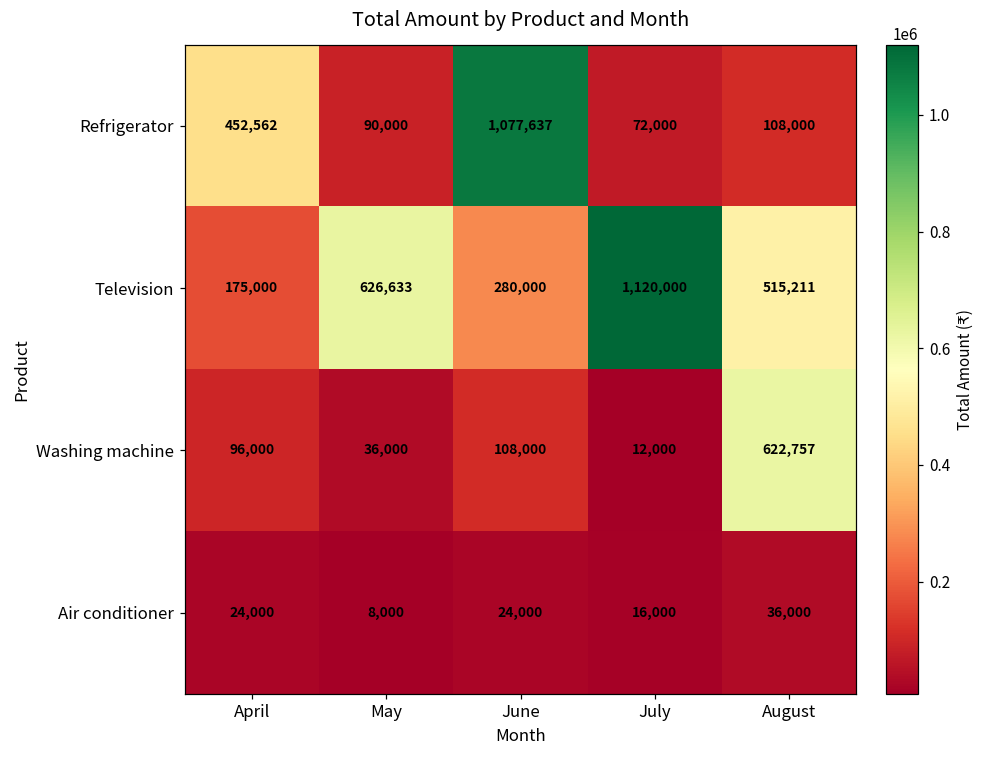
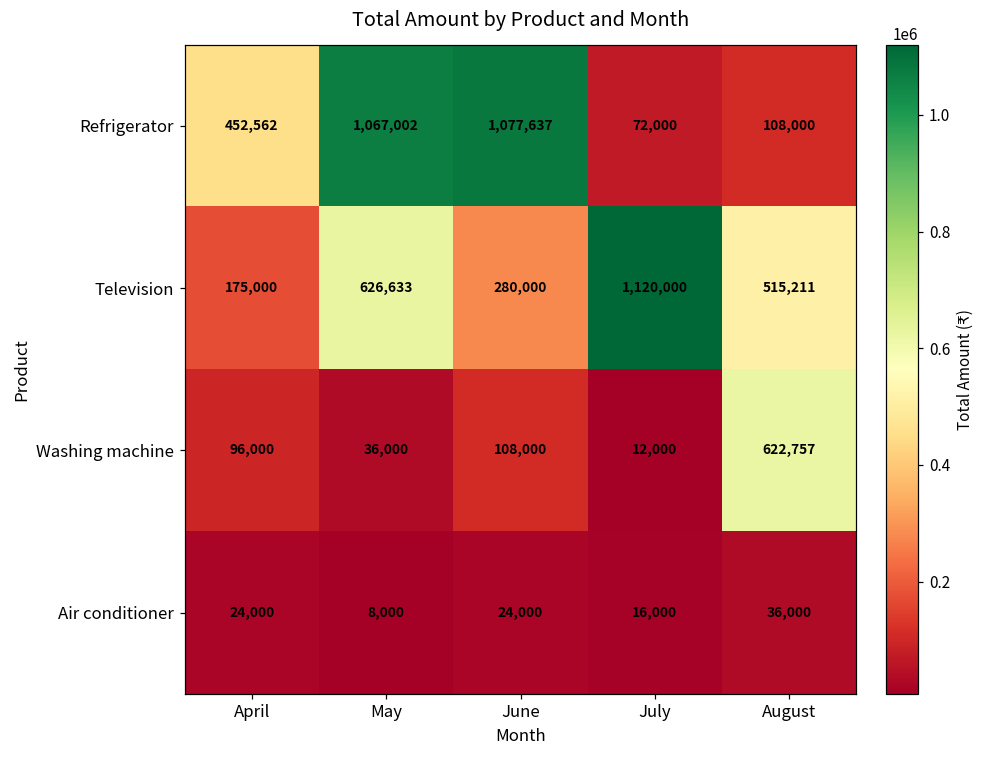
Refrigerator, May: 90,000 -> 1,067,002
